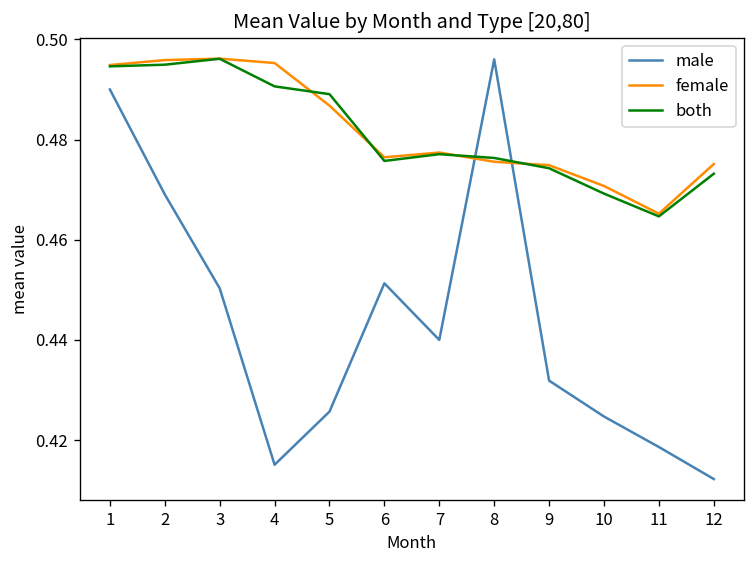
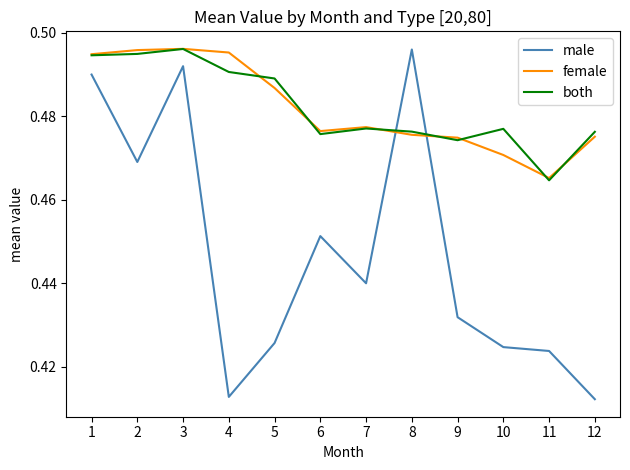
male, 3: 0.450 -> 0.492
male, 4: 0.415 -> 0.413
both, 10: 0.469 -> 0.477
male, 11: 0.419 -> 0.424
both, 12: 0.473 -> 0.476
